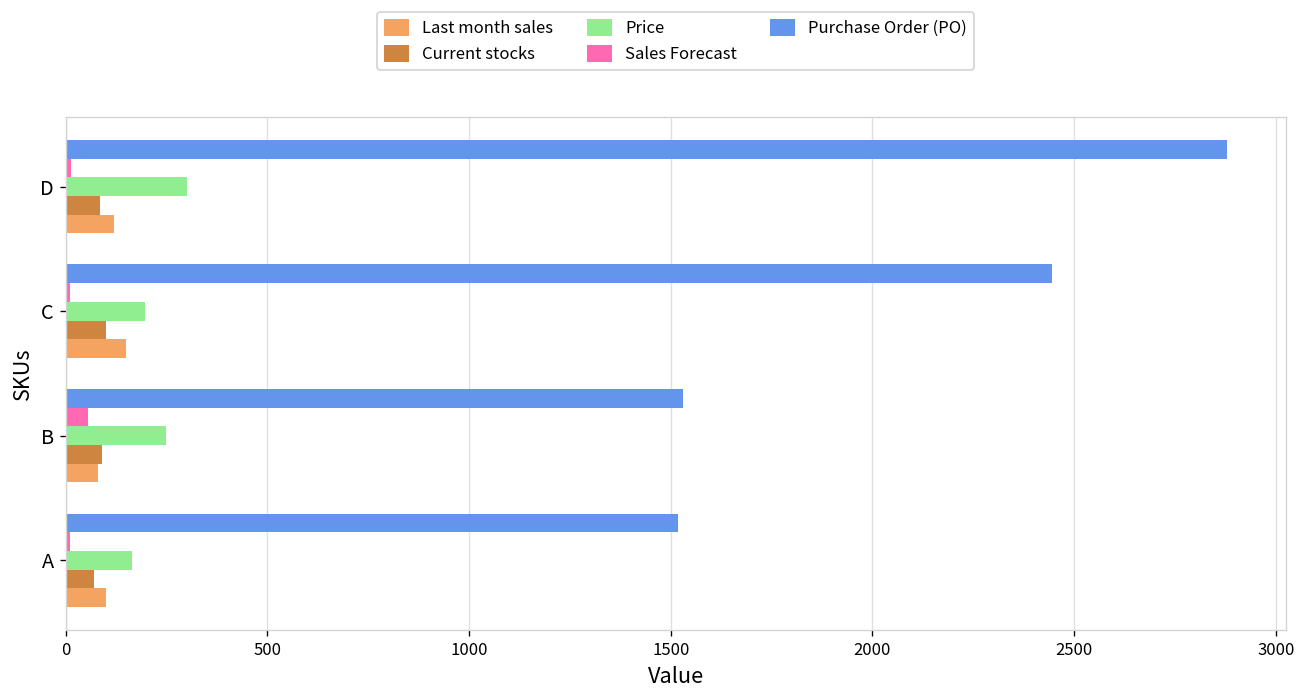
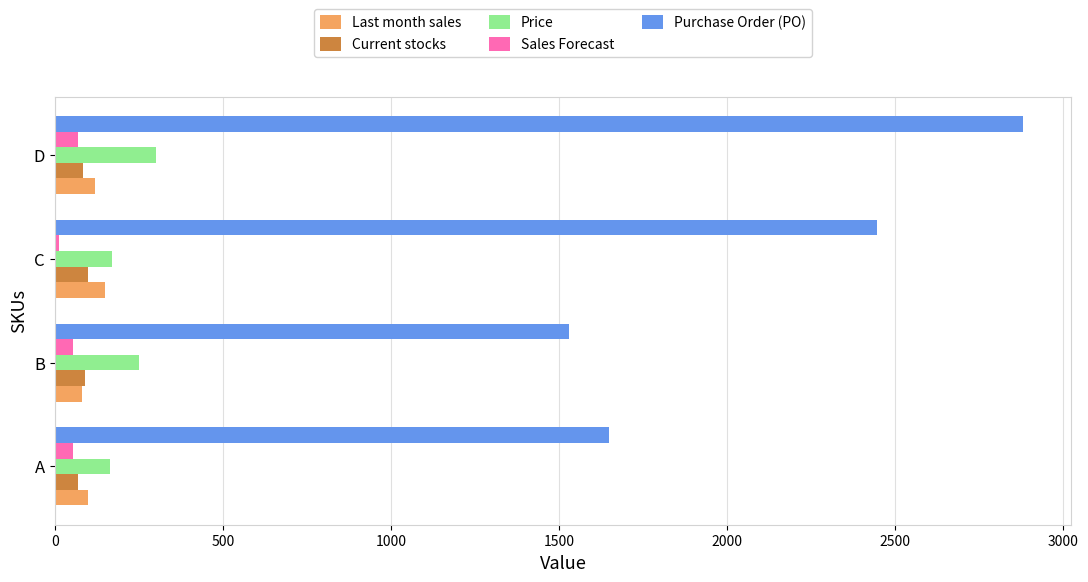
Sales Forecast, D: 10 -> 70
Price, C: 200 -> 170
Purchase Order (PO), A: 1520 -> 1650
Sales Forecast, A: 10 -> 60
